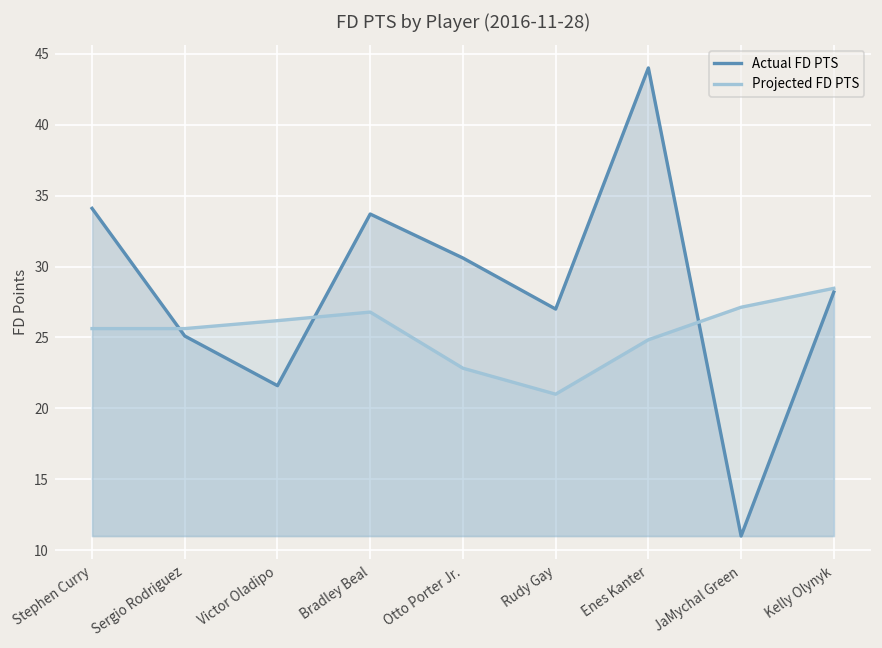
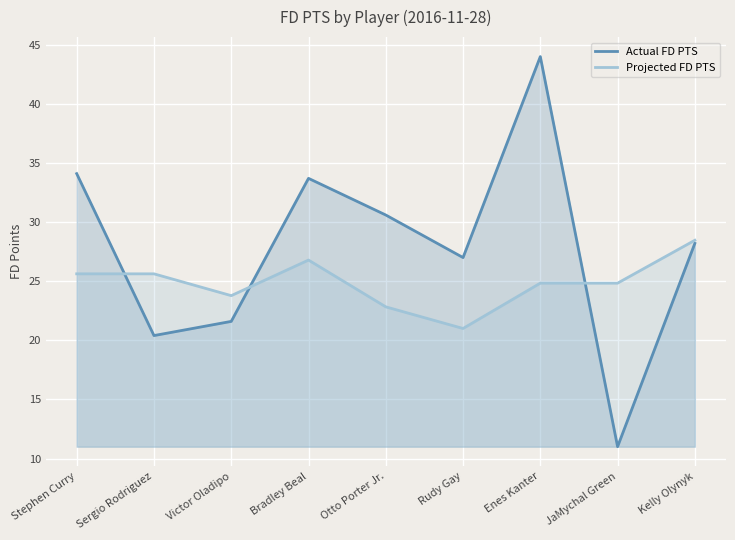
Actual FD PTS, Sergio Rodriguez: 25.1 -> 20.4
Projected FD PTS, Victor Oladipo: 26.2 -> 23.8
Projected FD PTS, JaMychal Green: 27.1 -> 24.8
